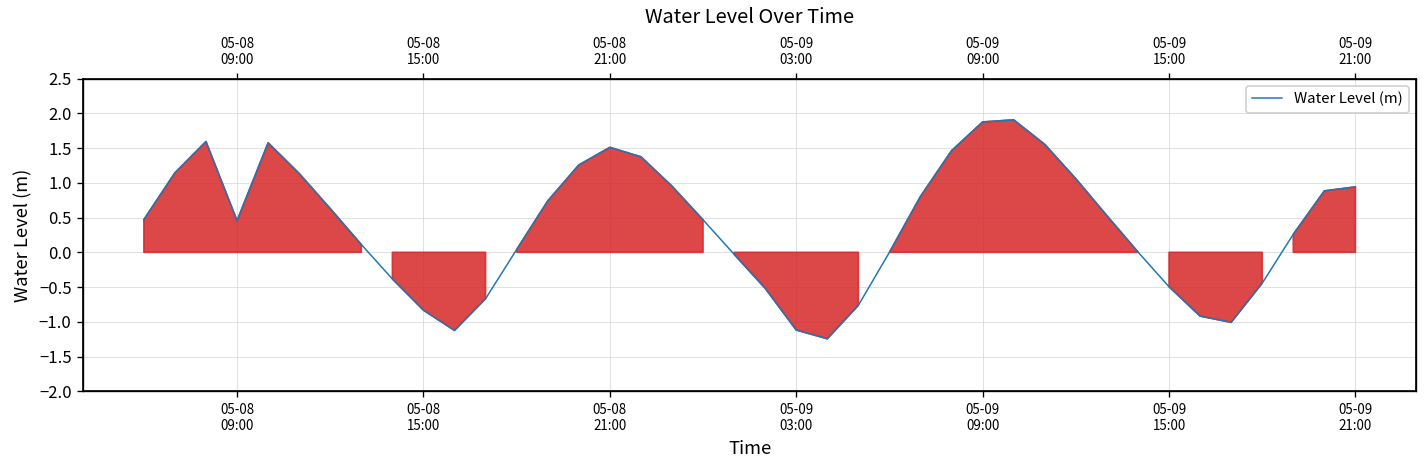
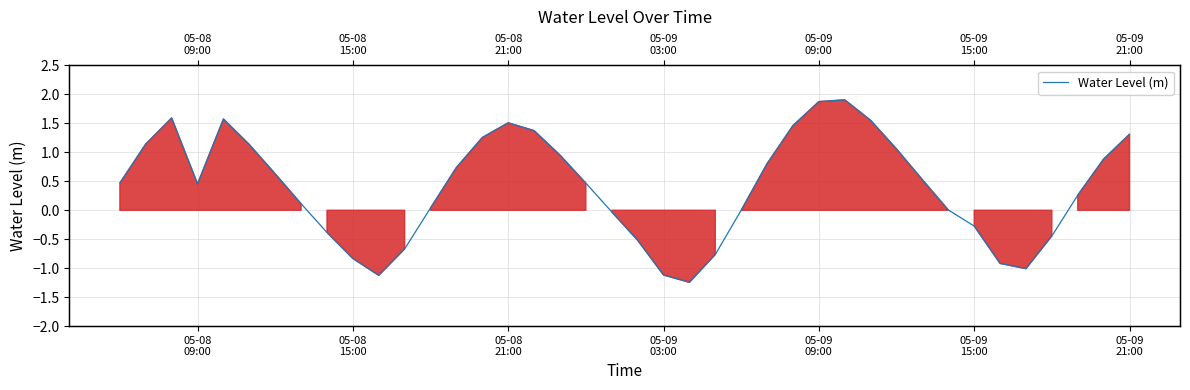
05-09 15:00: -0.5 -> -0.3
05-09 21:00: 0.9 -> 1.3
